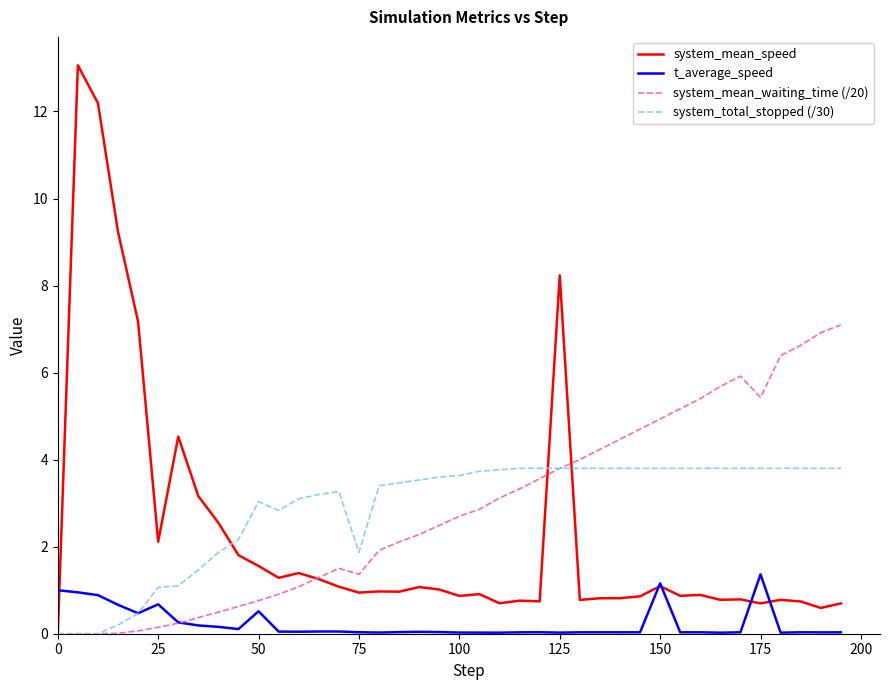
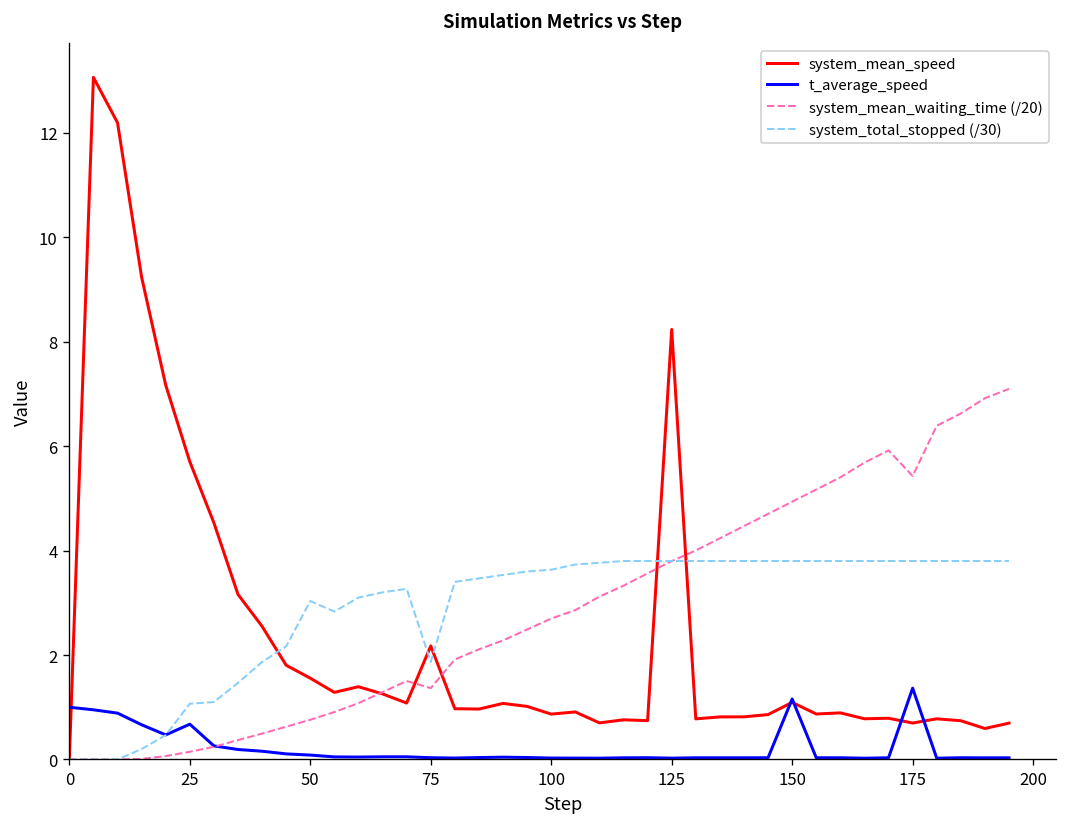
system_mean_speed, 25: 2.1 -> 5.7
t_average_speed, 50: 0.5 -> 0.1
system_mean_speed, 75: 0.9 -> 2.2
